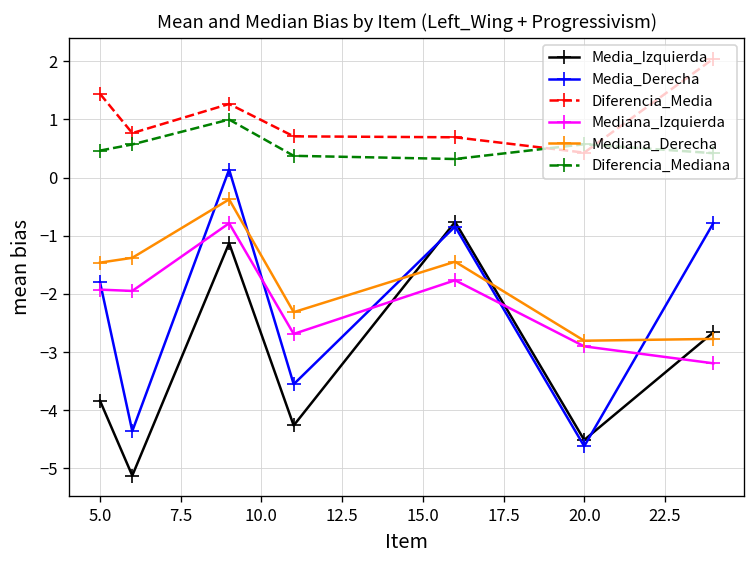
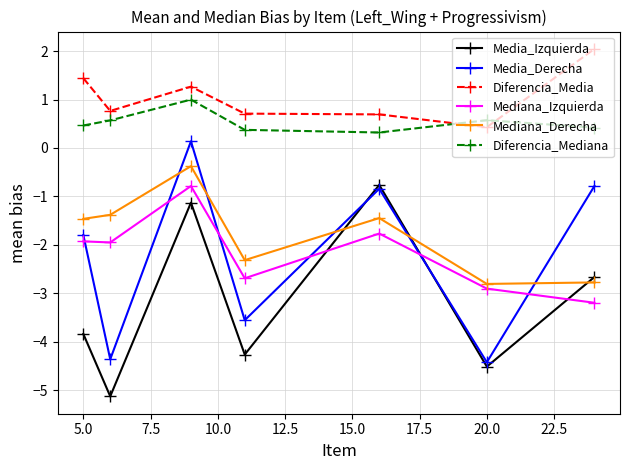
Media_Derecha, 20.0: -4.6 -> -4.4
